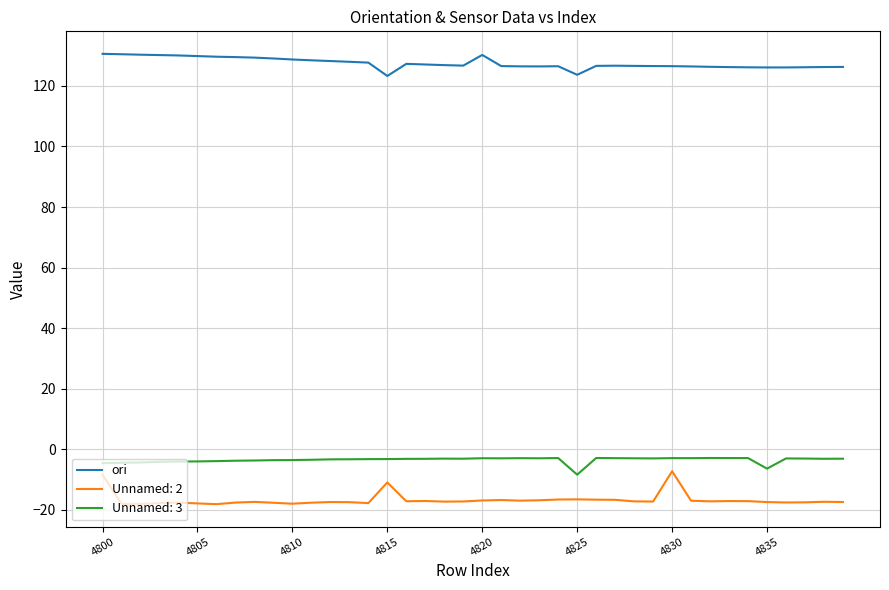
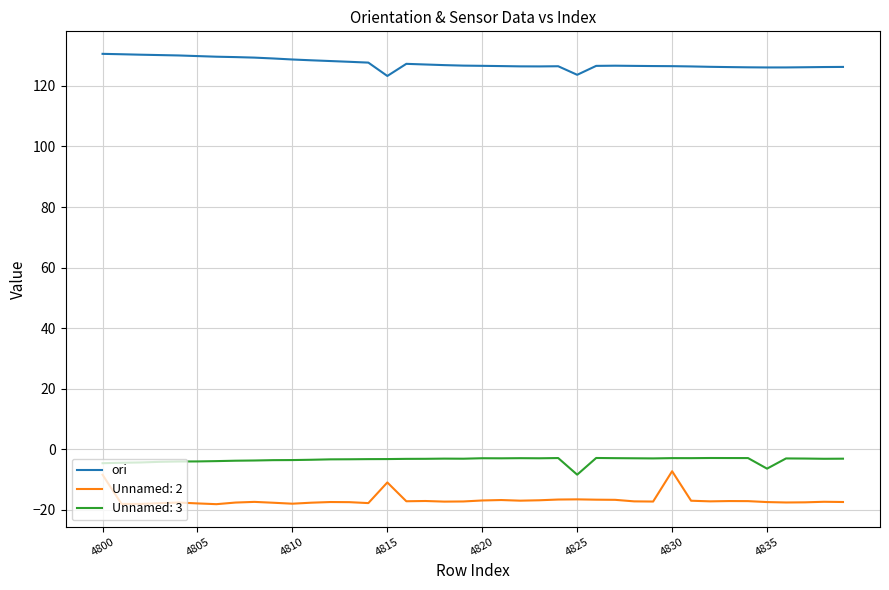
ori, 4820: 130 -> 127
